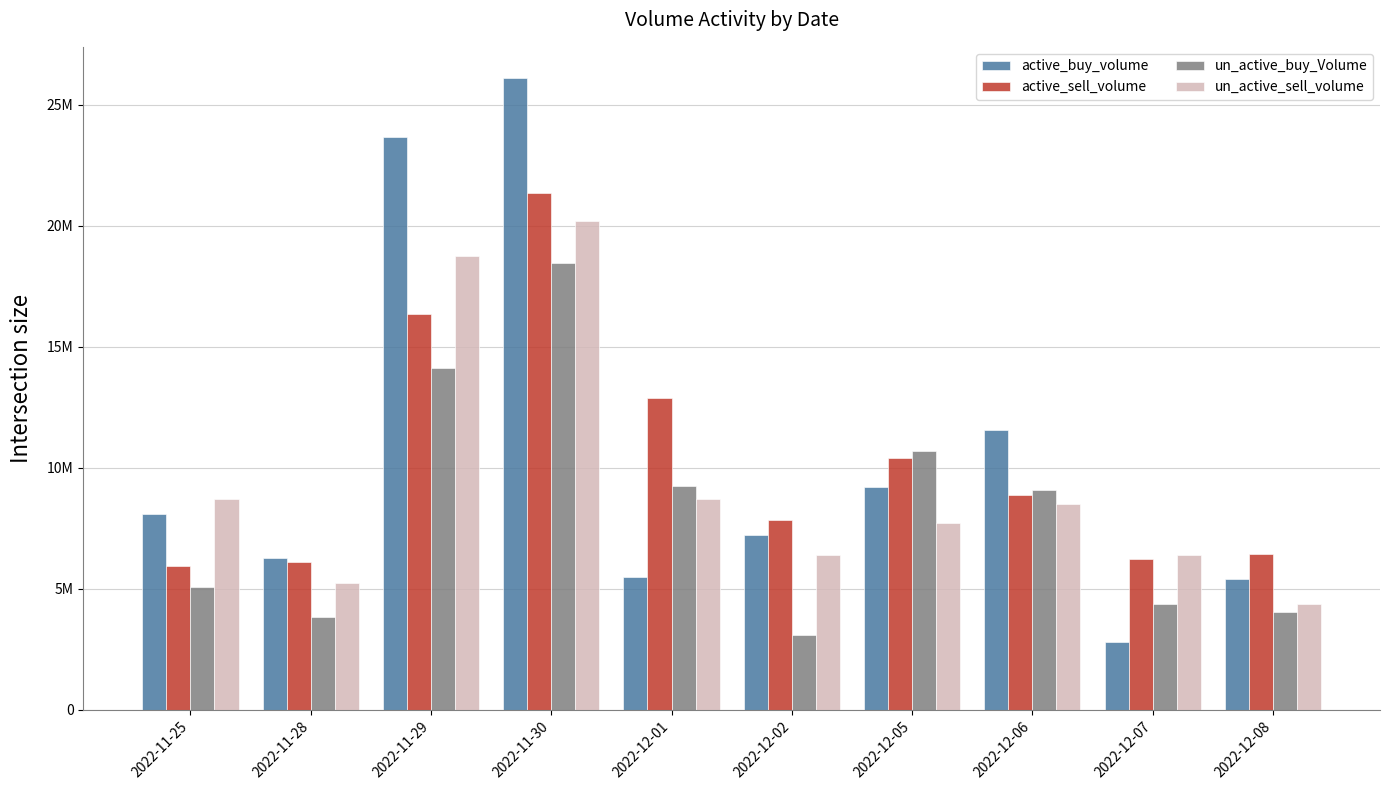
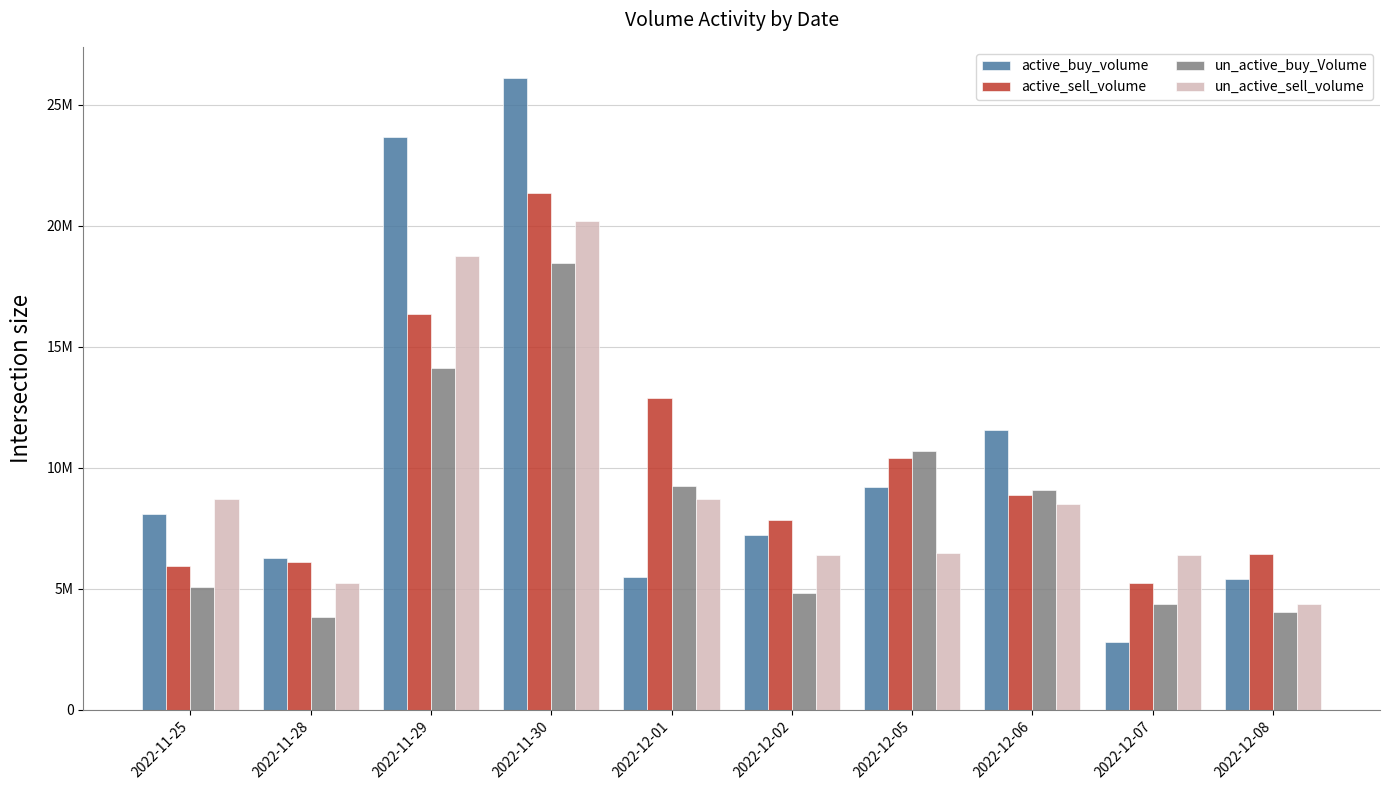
un_active_buy_Volume, 2022-12-02: 3100000 -> 4800000
un_active_sell_volume, 2022-12-05: 7700000 -> 6500000
active_sell_volume, 2022-12-07: 6200000 -> 5200000
